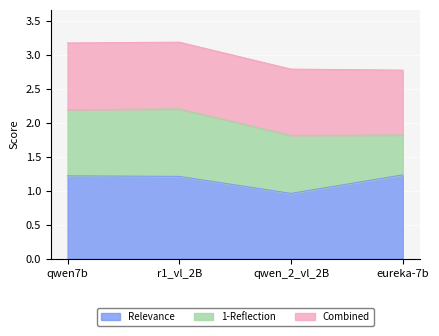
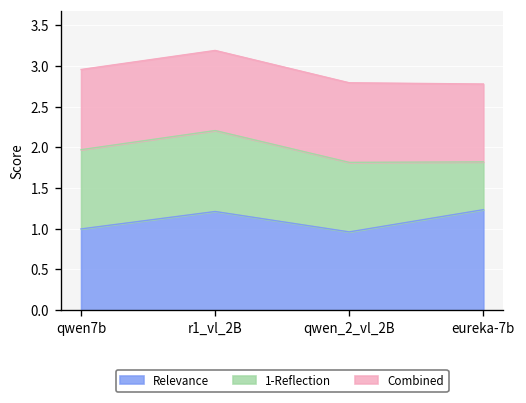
Relevance, qwen7b: 1.2 -> 1.0
